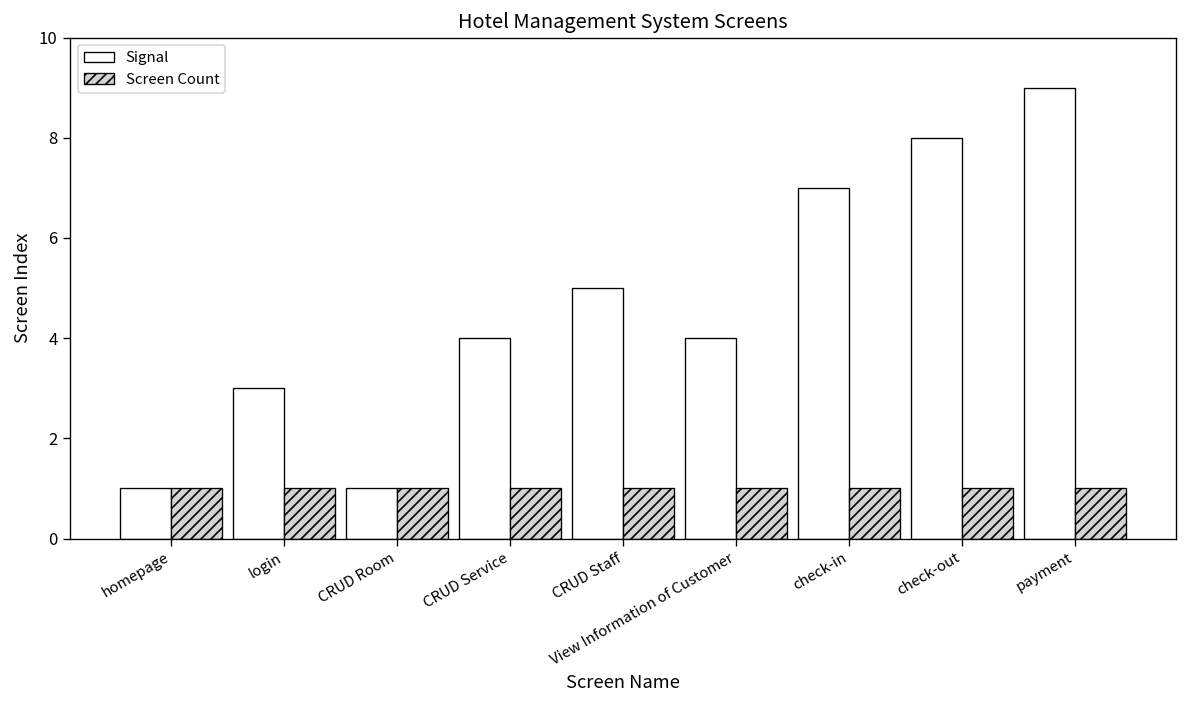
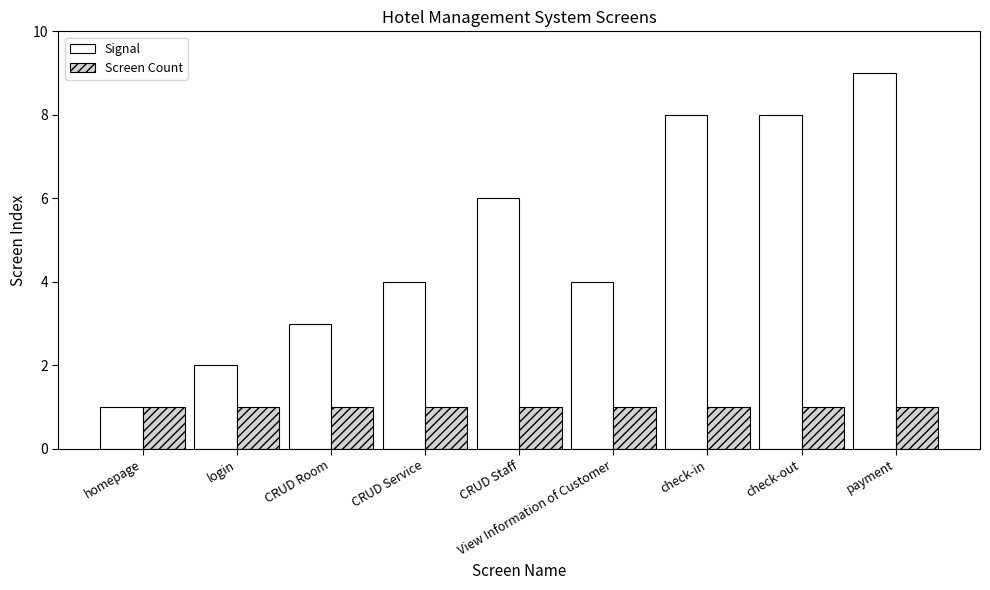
Signal, login: 3 -> 2
Signal, CRUD Room: 1 -> 3
Signal, CRUD Staff: 5 -> 6
Signal, check-in: 7 -> 8
